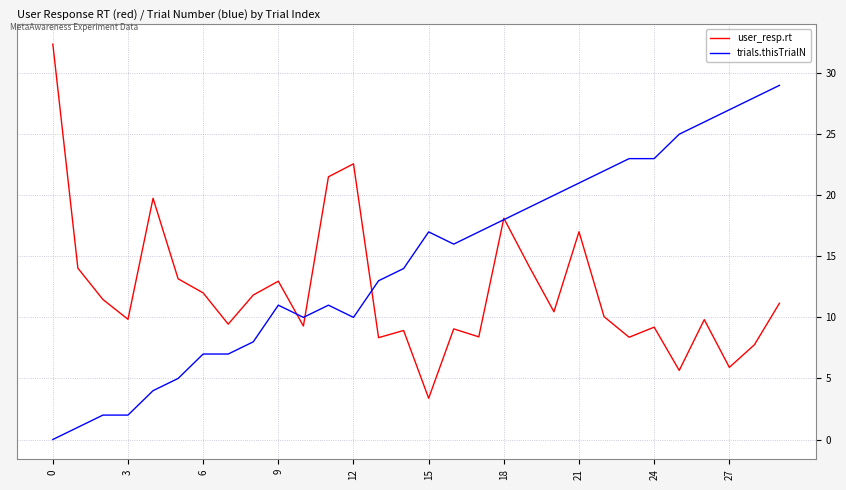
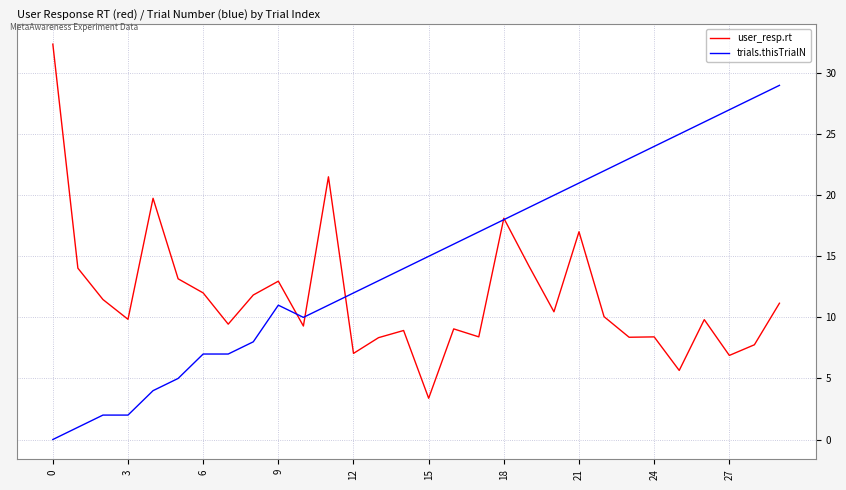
user_resp.rt, 12: 22.6 -> 7.1
trials.thisTrialN, 12: 10 -> 12
trials.thisTrialN, 15: 17 -> 15
user_resp.rt, 24: 9.2 -> 8.4
trials.thisTrialN, 24: 23 -> 24
user_resp.rt, 27: 5.9 -> 6.9
